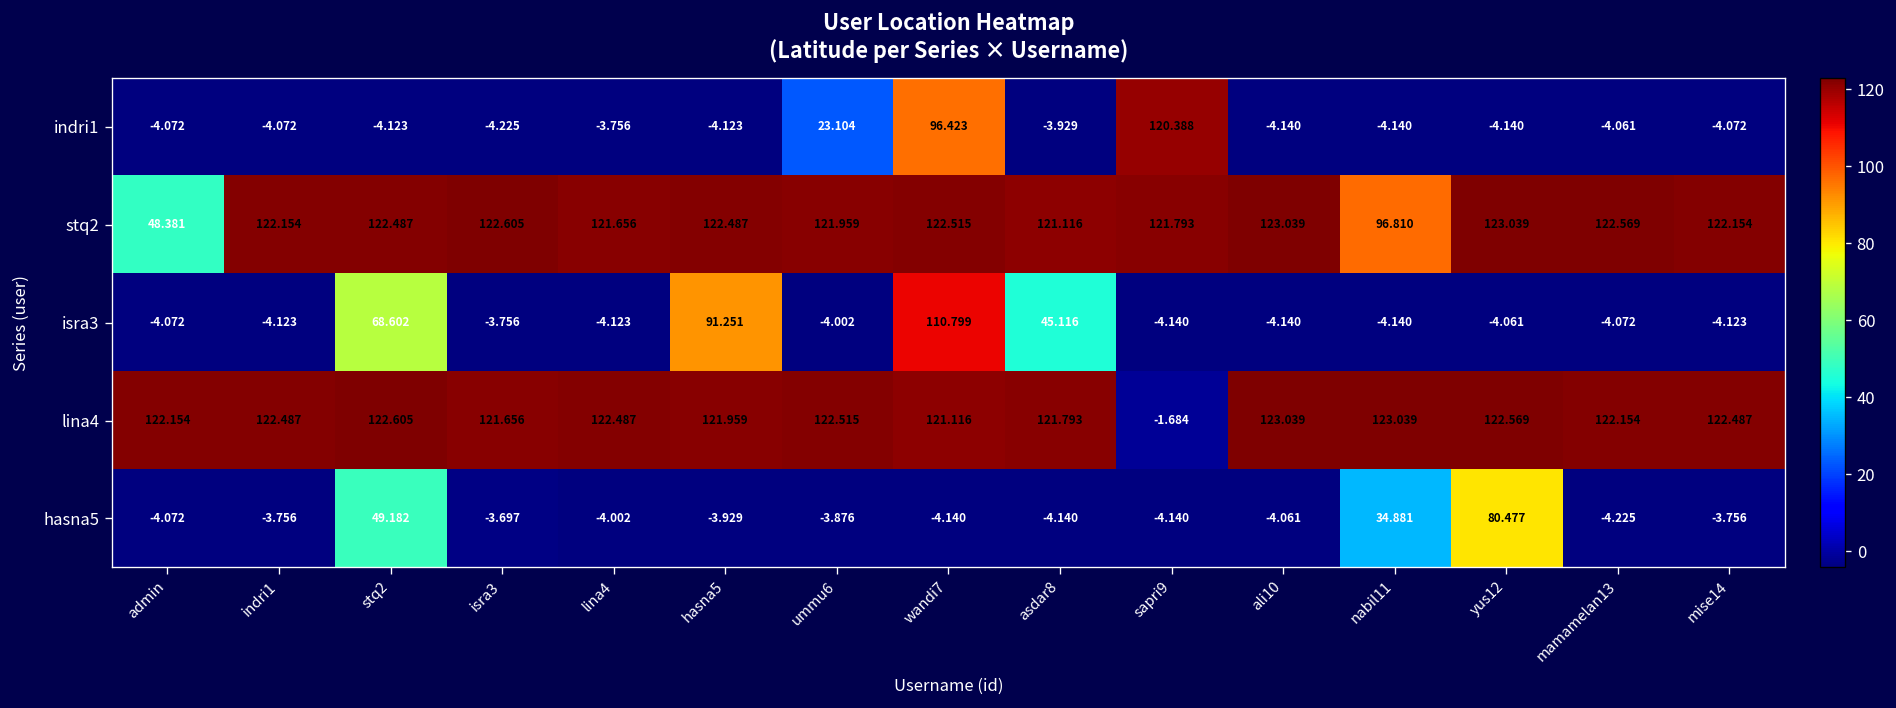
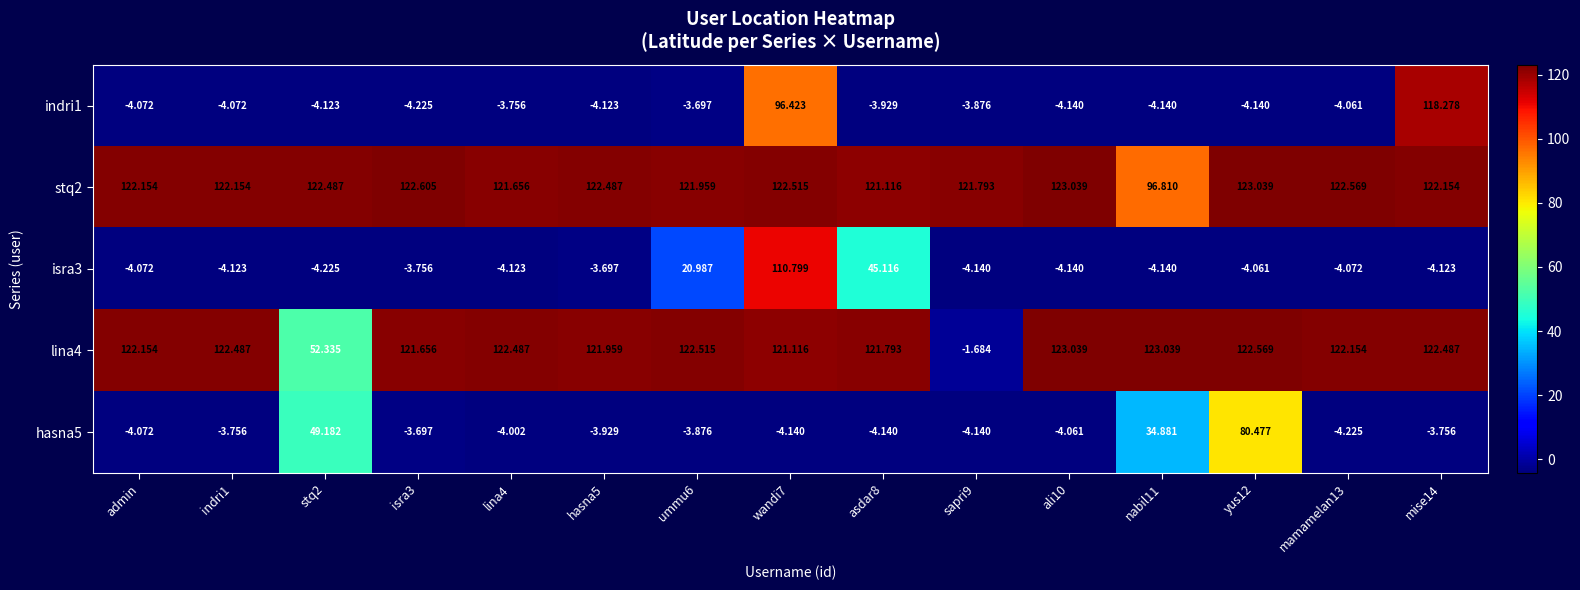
indri1, ummu6: 23.104 -> -3.697
indri1, sapri9: 120.388 -> -3.876
indri1, mise14: -4.072 -> 118.278
stq2, admin: 48.381 -> 122.154
isra3, stq2: 68.602 -> -4.225
isra3, hasna5: 91.251 -> -3.697
isra3, ummu6: -4.002 -> 20.987
lina4, stq2: 122.605 -> 52.335
